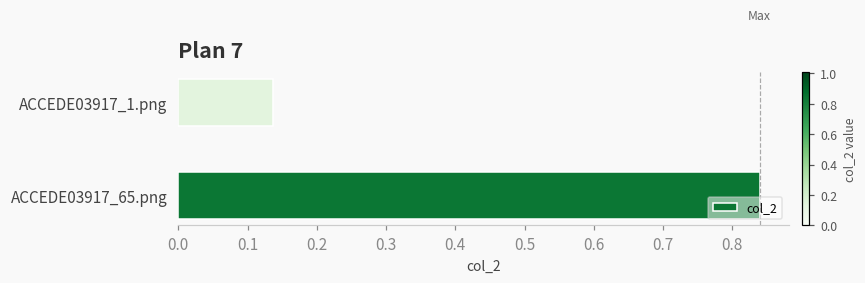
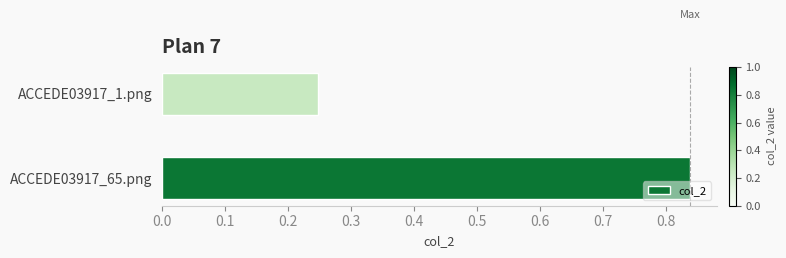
ACCEDE03917_1.png: 0.14 -> 0.25
